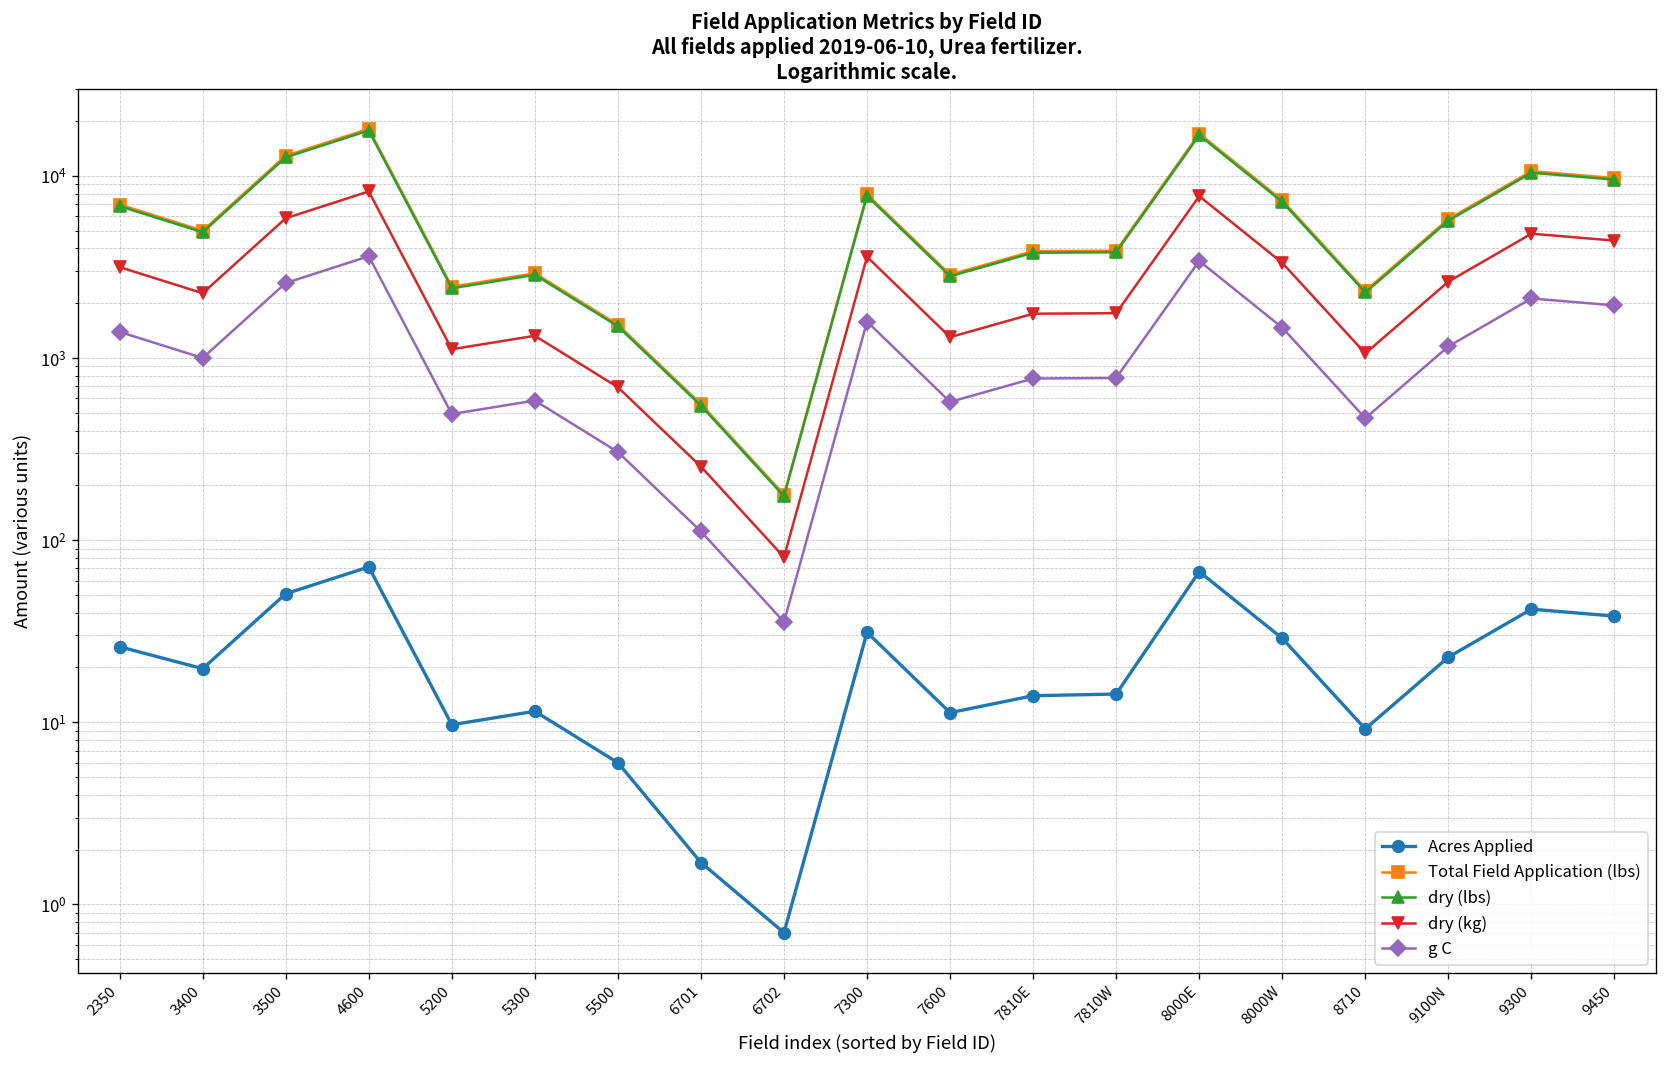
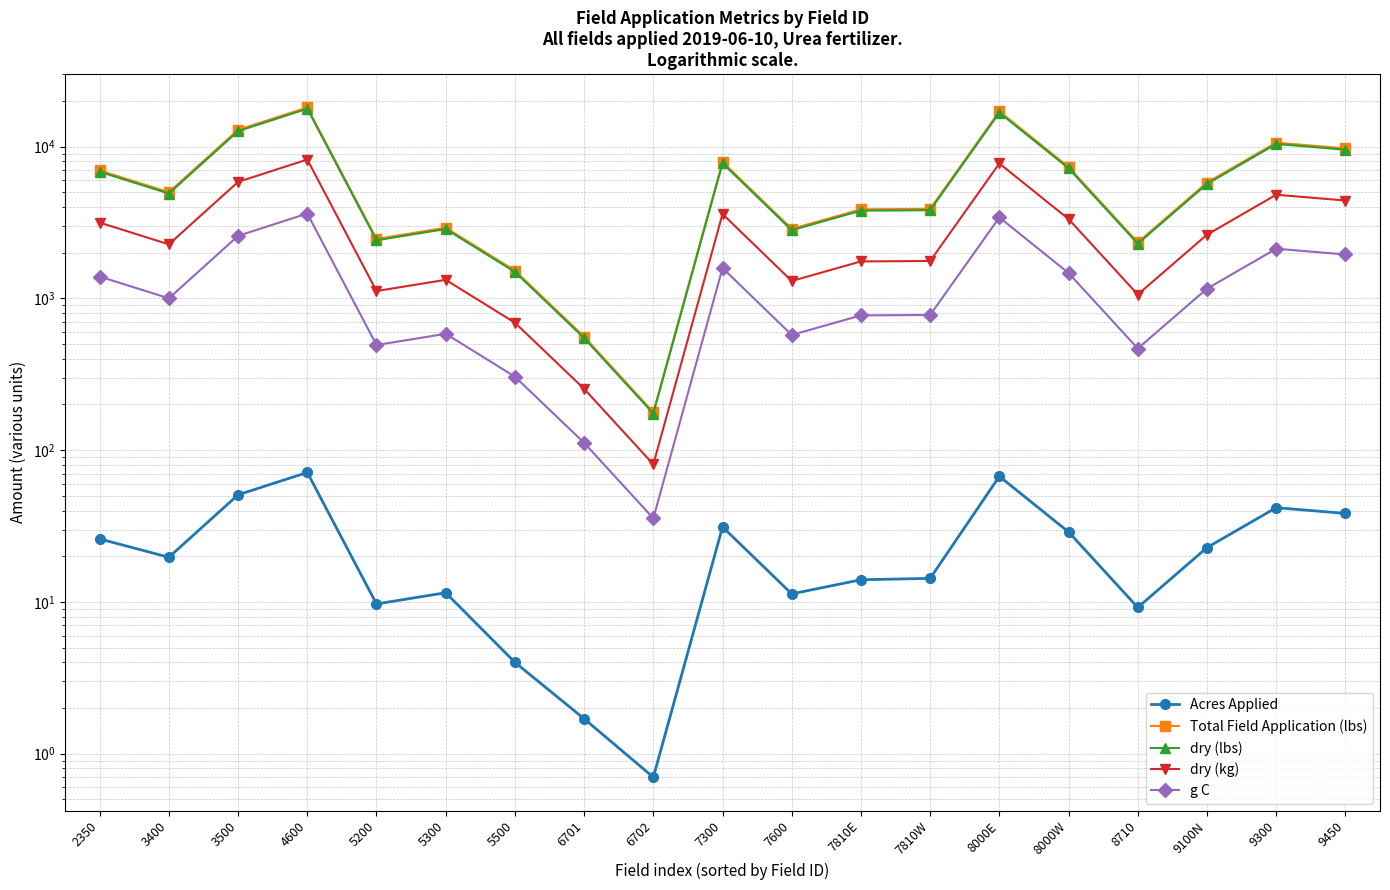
Acres Applied, 5500: 6 -> 4
